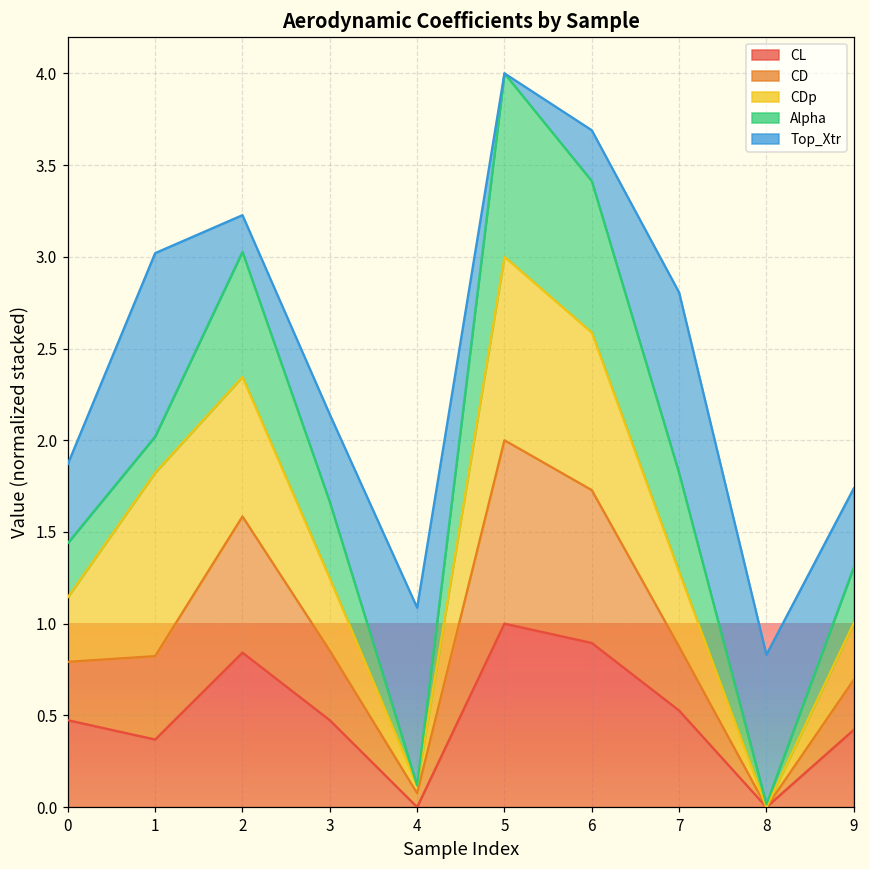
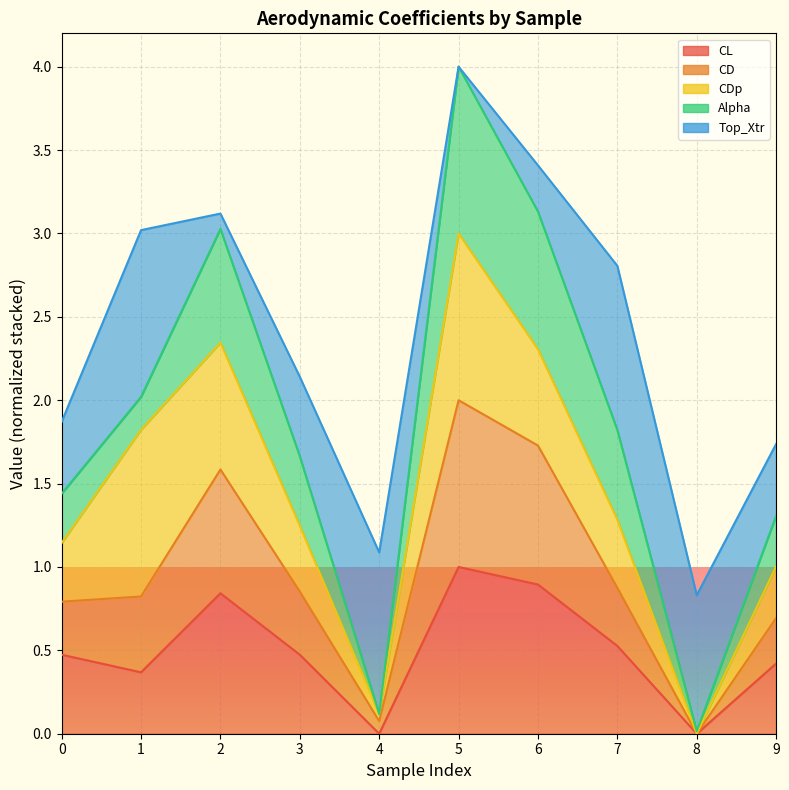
Top_Xtr, 2: 0.20 -> 0.09
CDp, 6: 0.86 -> 0.58
